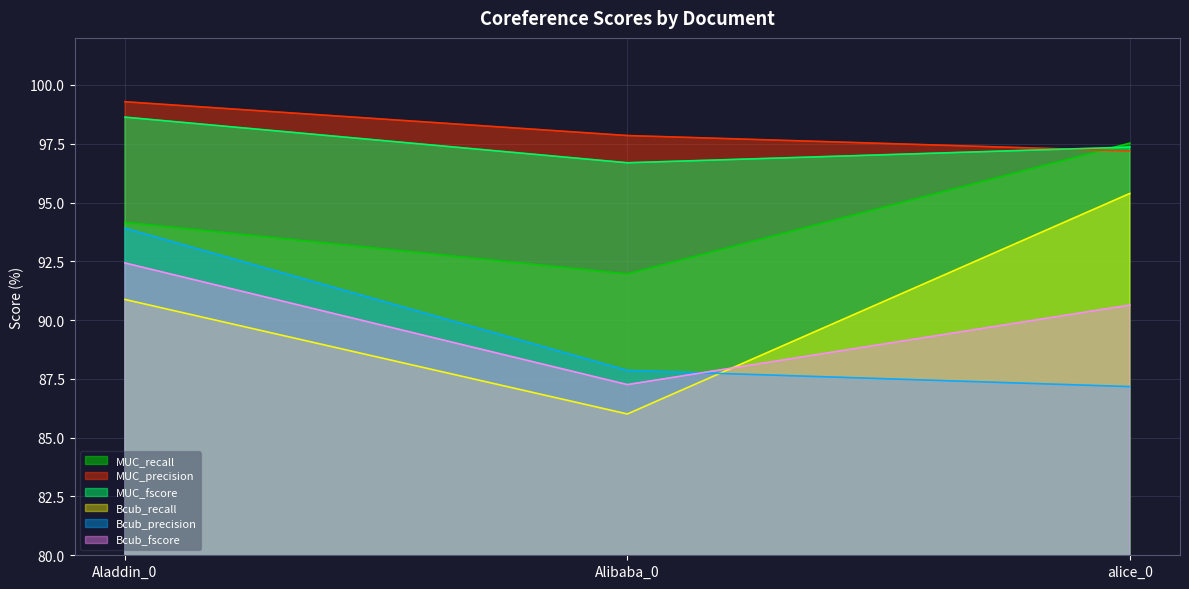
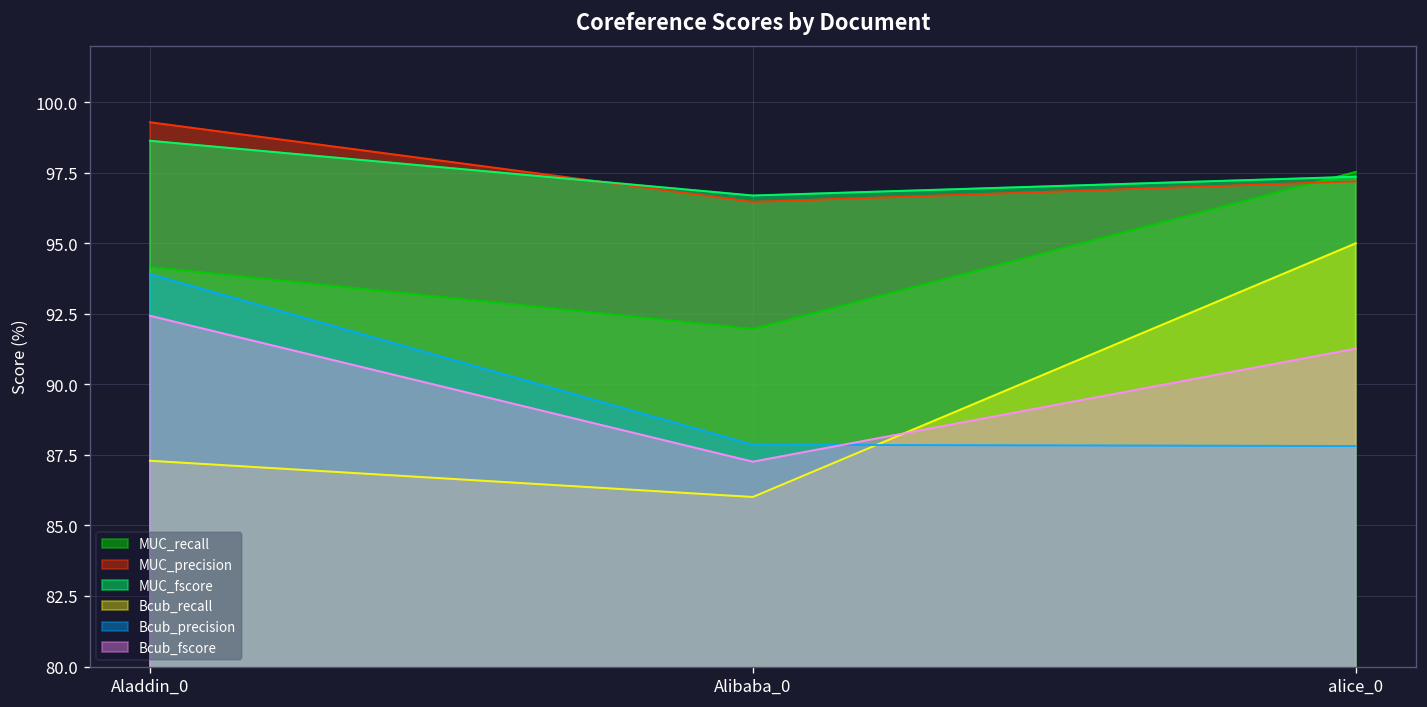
Bcub_recall, Aladdin_0: 90.9 -> 87.3
MUC_precision, Alibaba_0: 97.8 -> 96.5
Bcub_recall, alice_0: 95.4 -> 95.0
Bcub_precision, alice_0: 87.2 -> 87.8
Bcub_fscore, alice_0: 90.6 -> 91.3
